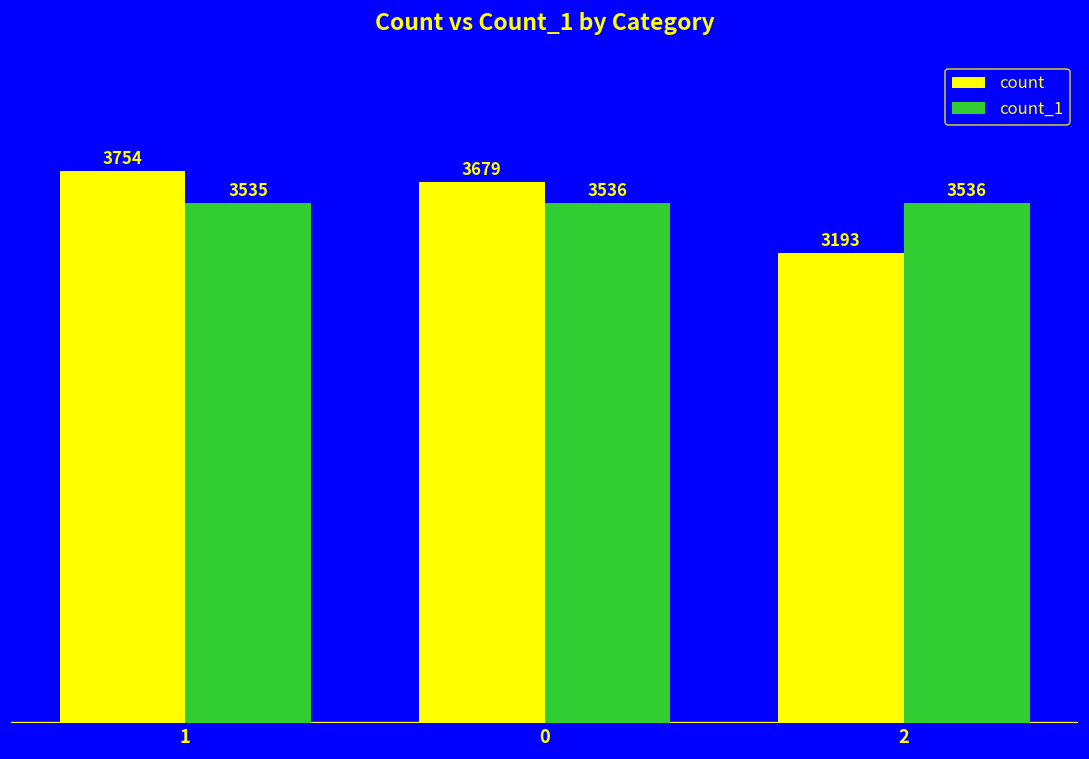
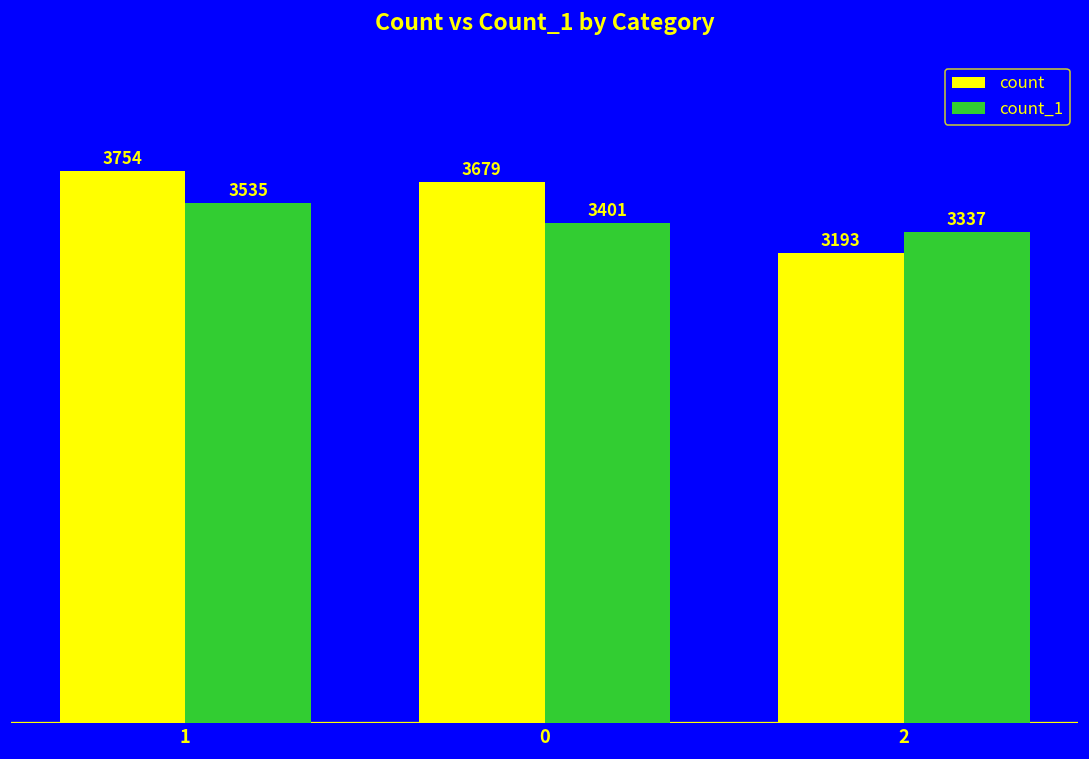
count_1, 0: 3536 -> 3401
count_1, 2: 3536 -> 3337
